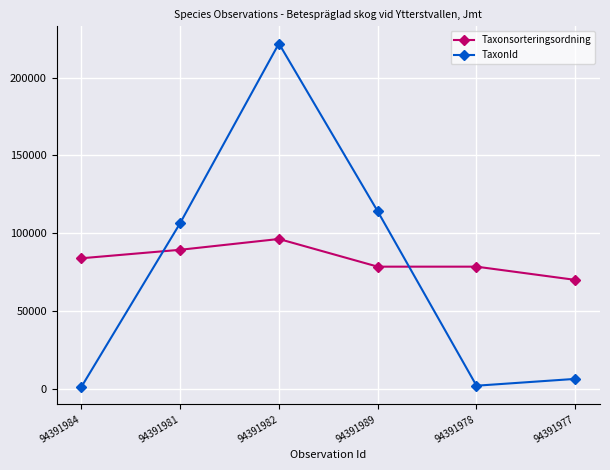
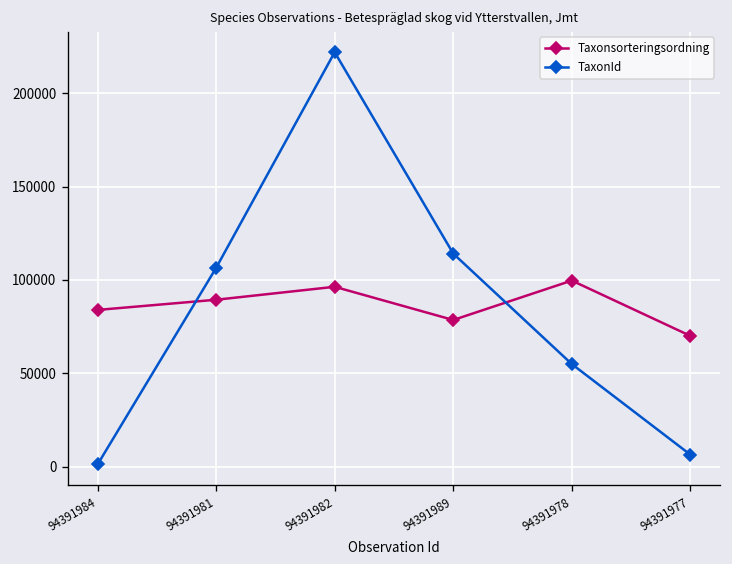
Taxonsorteringsordning, 94391978: 79000 -> 100000
TaxonId, 94391978: 2000 -> 55000
